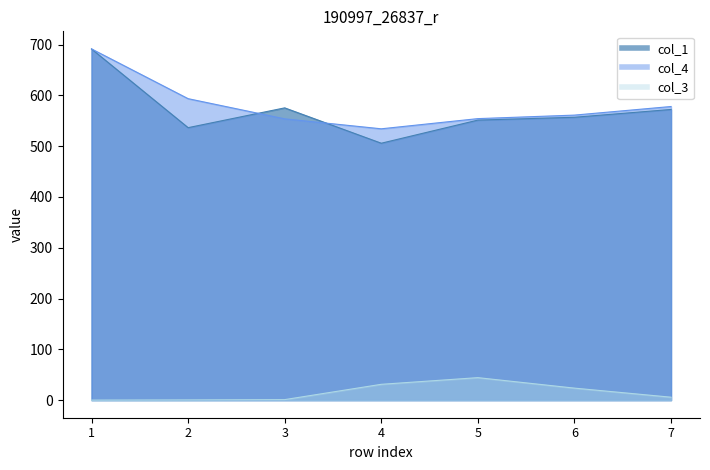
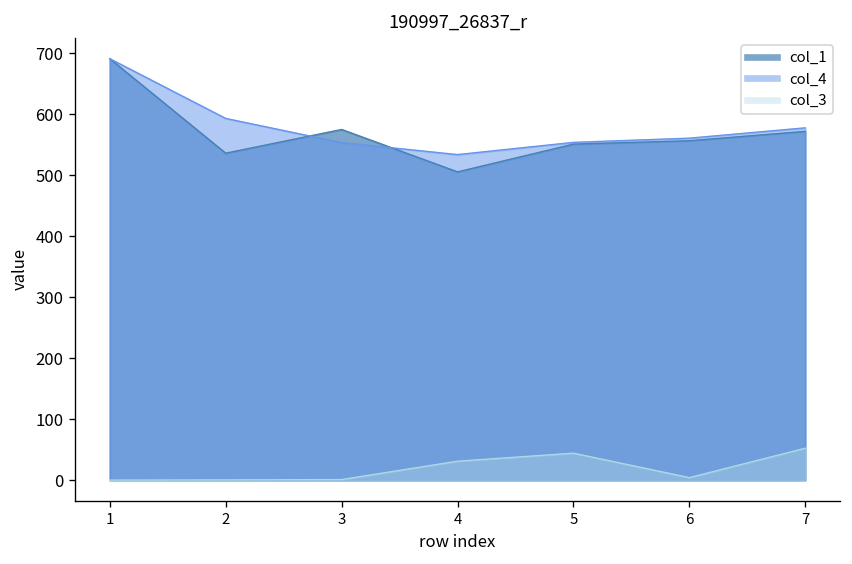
col_3, 6: 20 -> 0
col_3, 7: 10 -> 50
